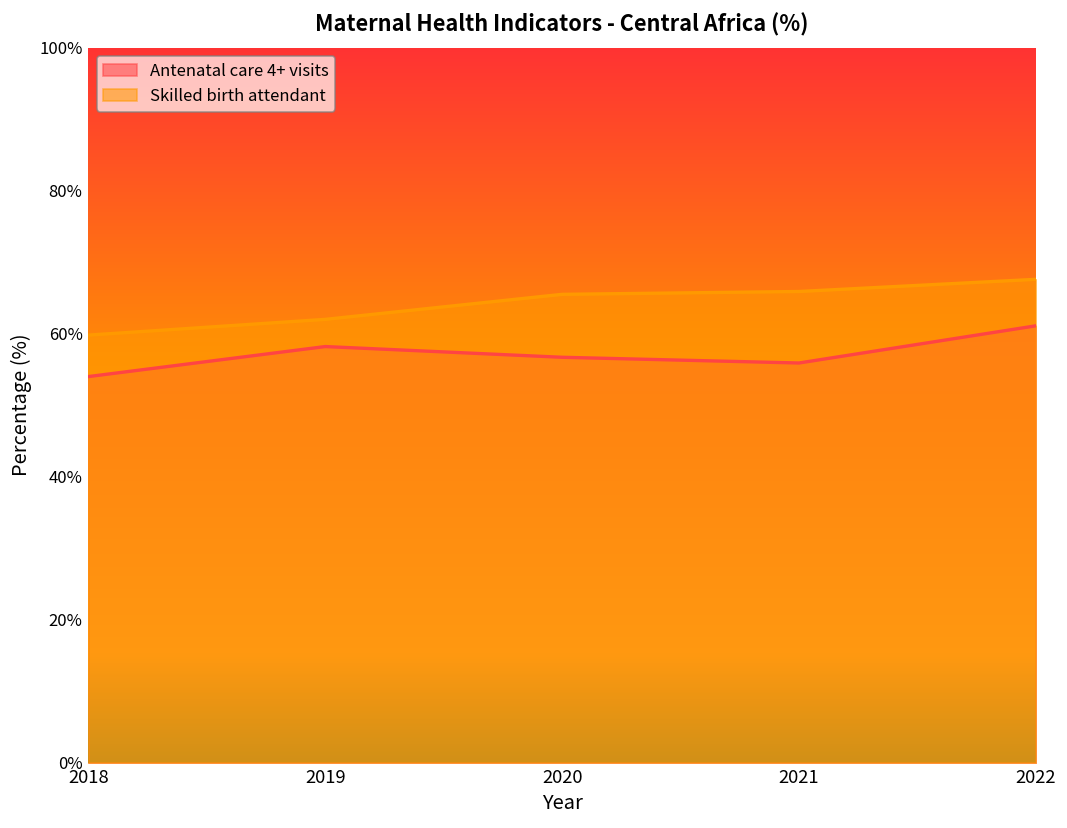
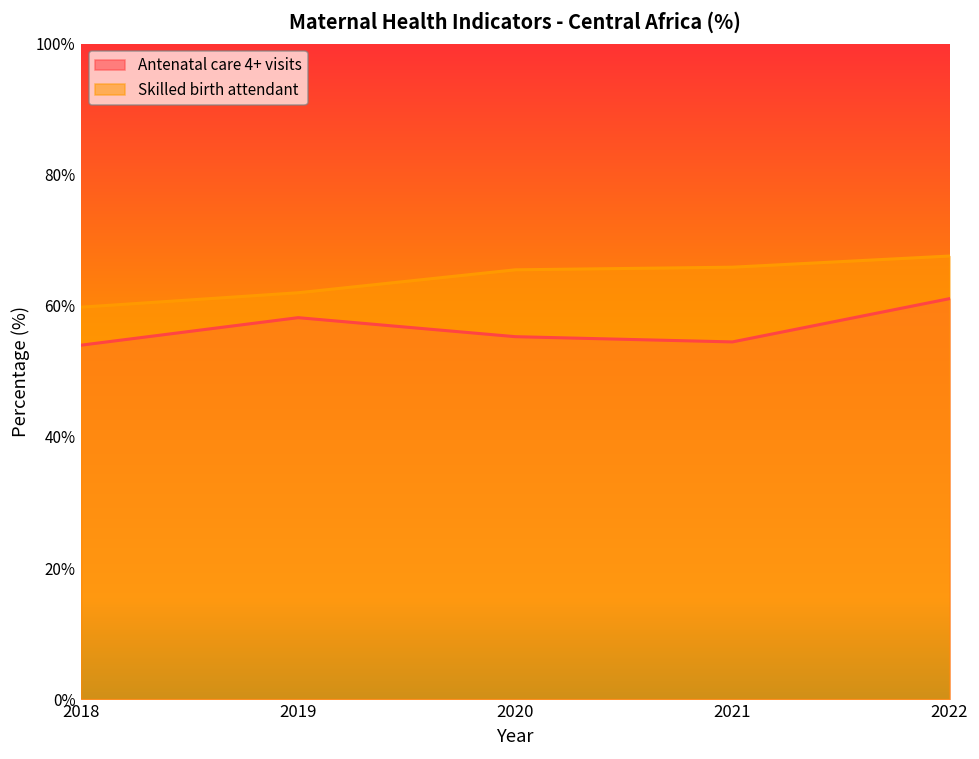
Antenatal care 4+ visits, 2020: 57% -> 55%
Antenatal care 4+ visits, 2021: 56% -> 55%
